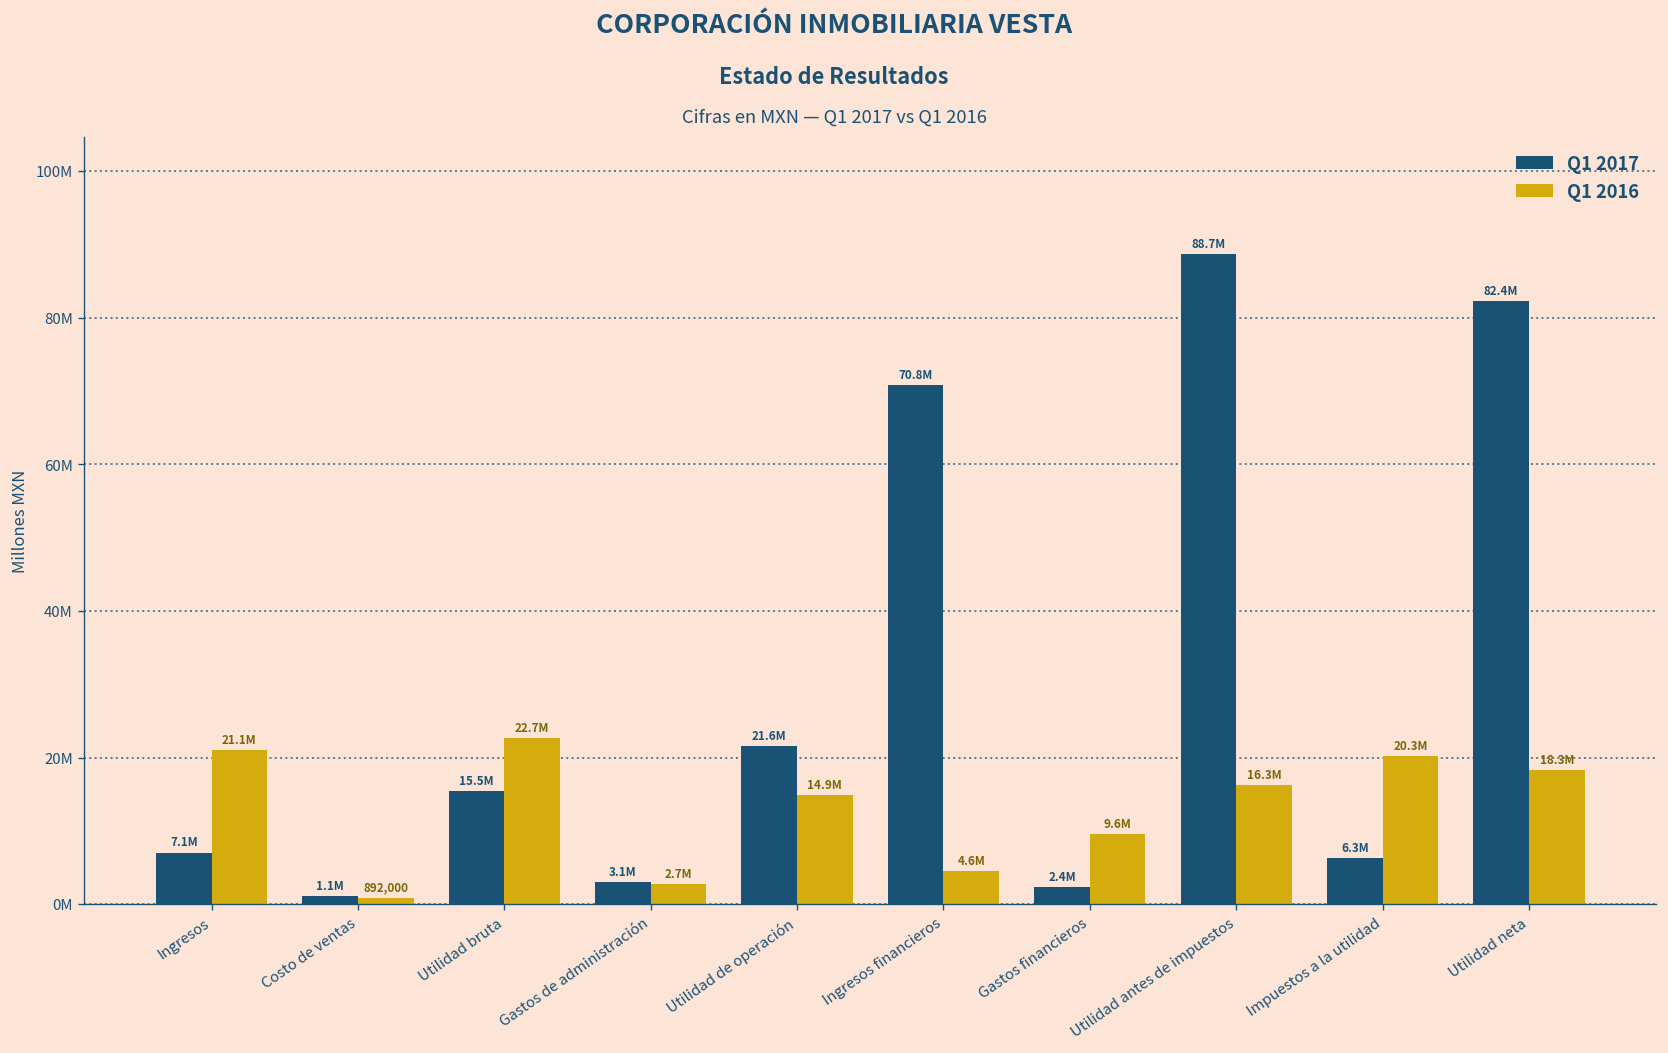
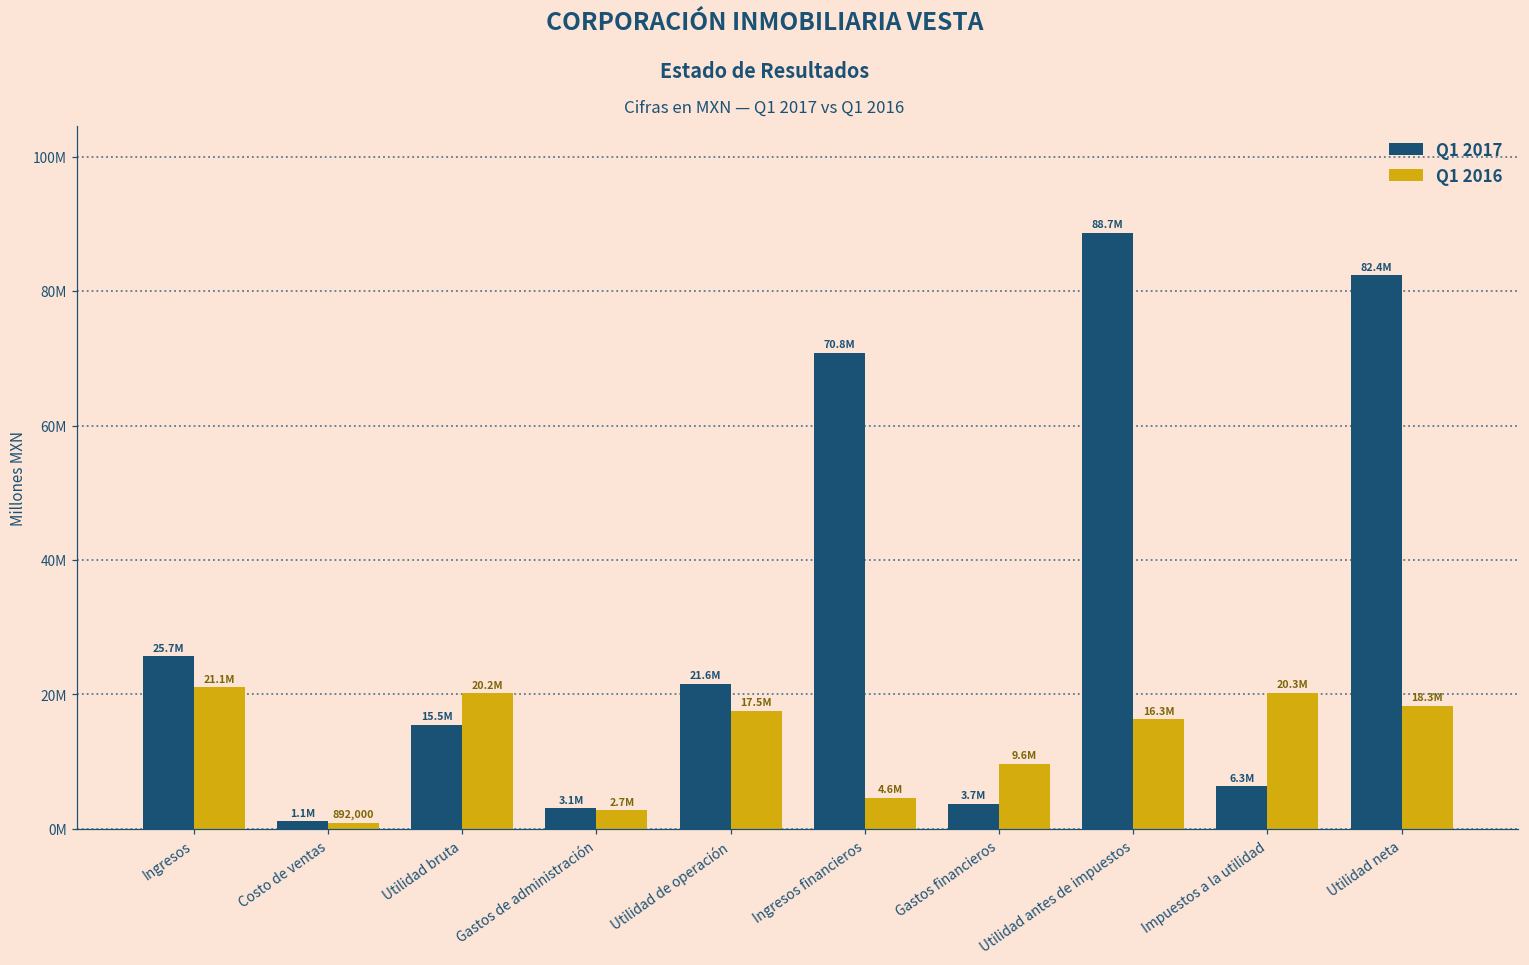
Q1 2017, Ingresos: 7.1M -> 25.7M
Q1 2016, Utilidad bruta: 22.7M -> 20.2M
Q1 2016, Utilidad de operación: 14.9M -> 17.5M
Q1 2017, Gastos financieros: 2.4M -> 3.7M
